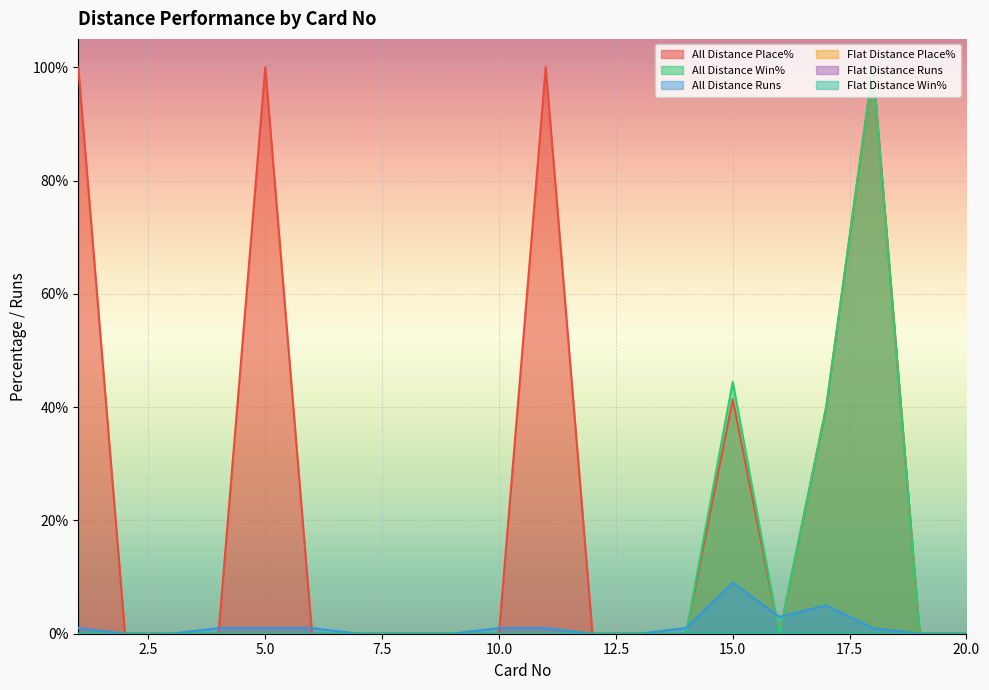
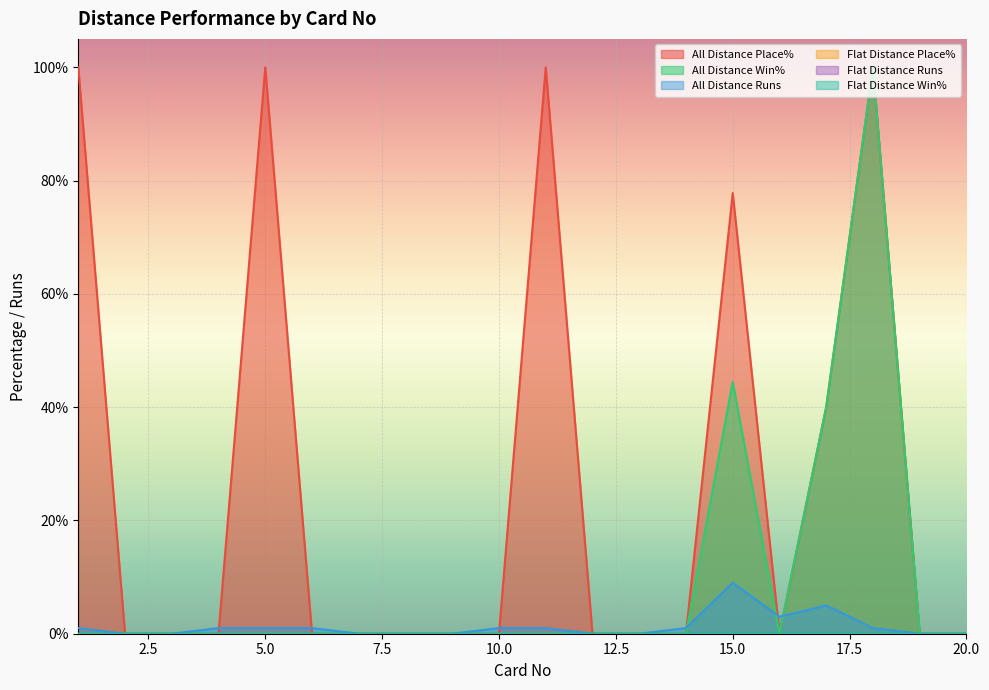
All Distance Place%, 15.0: 41% -> 78%
